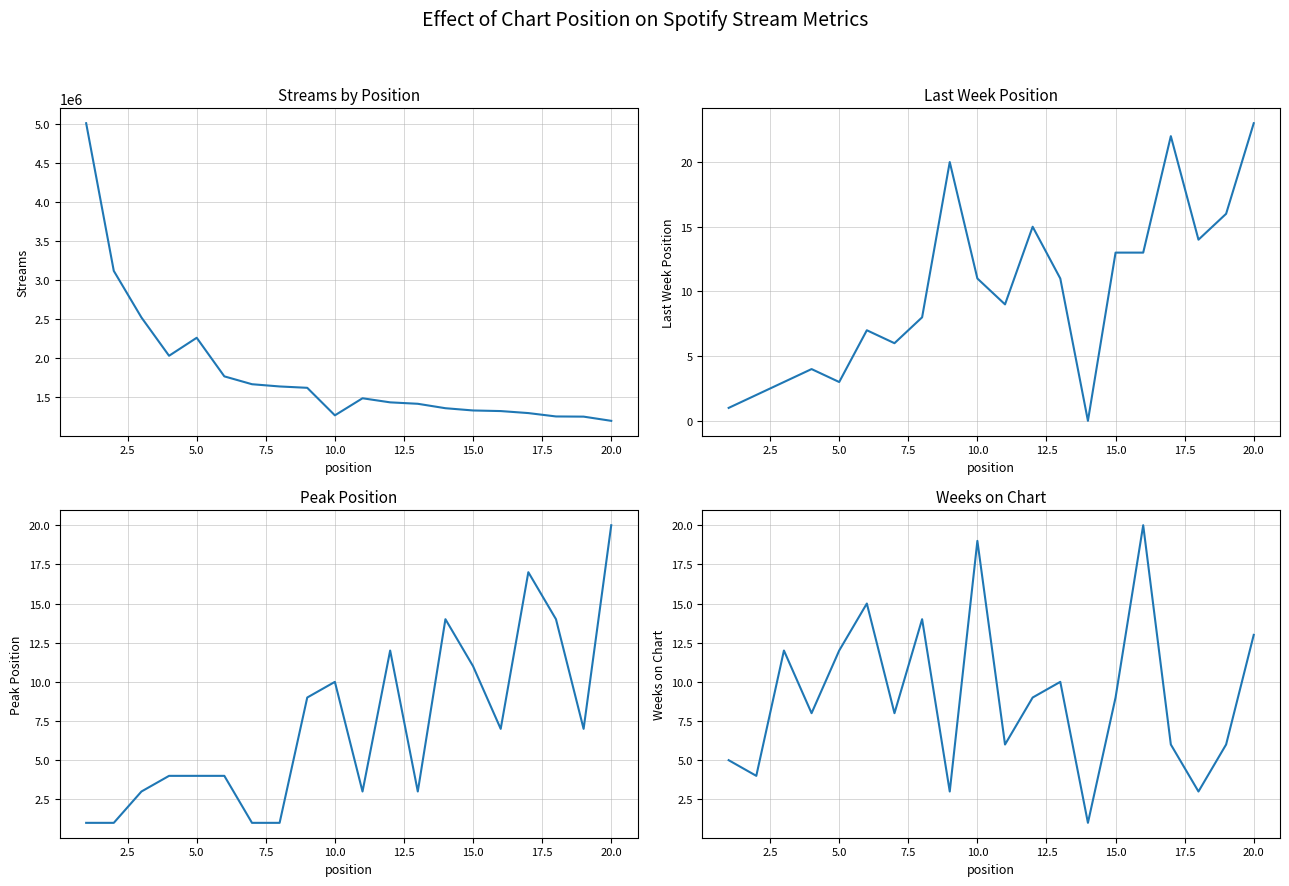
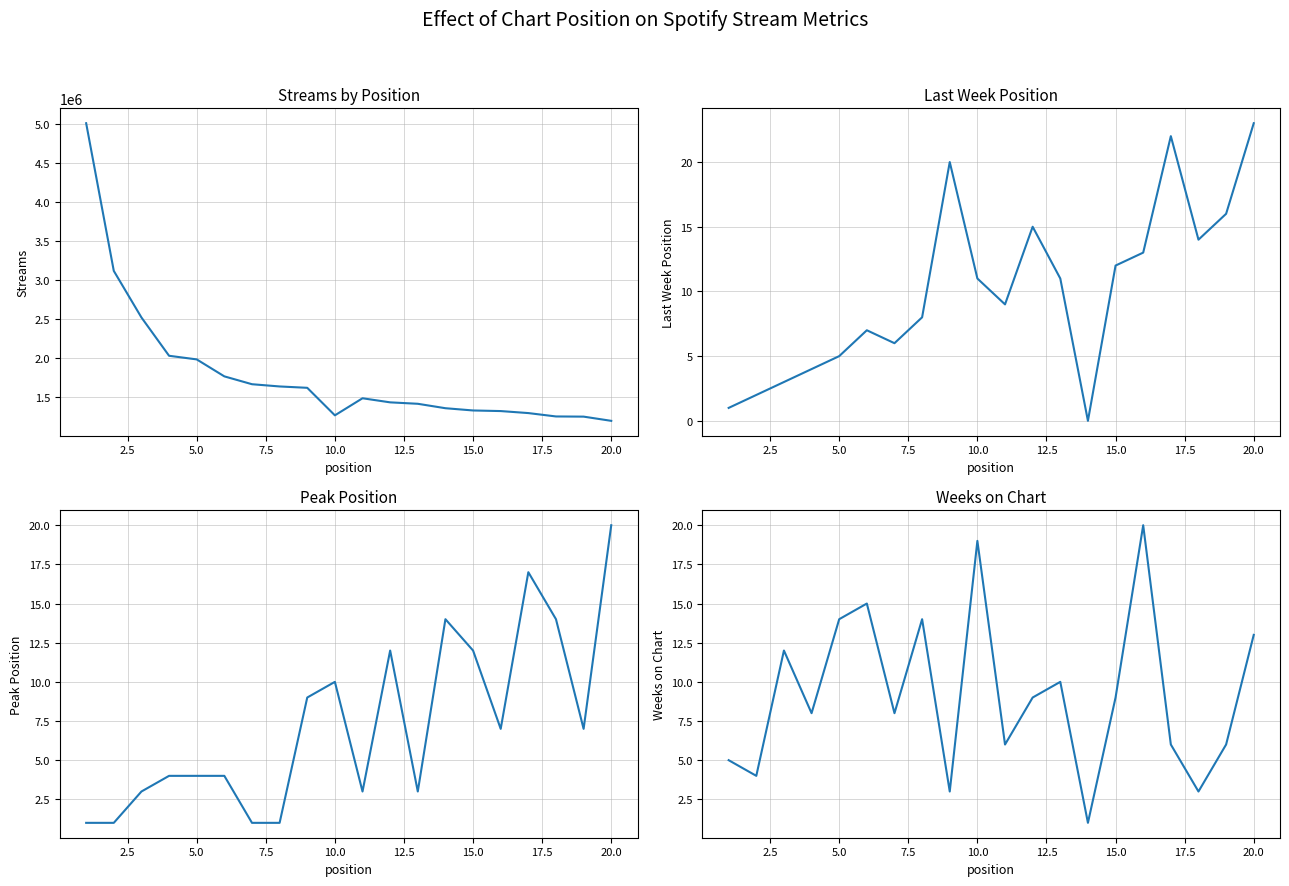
Streams by Position, 5.0: 2300000 -> 2000000
Last Week Position, 5.0: 3 -> 5
Last Week Position, 15.0: 13 -> 12
Peak Position, 15.0: 11 -> 12
Weeks on Chart, 5.0: 12 -> 14
